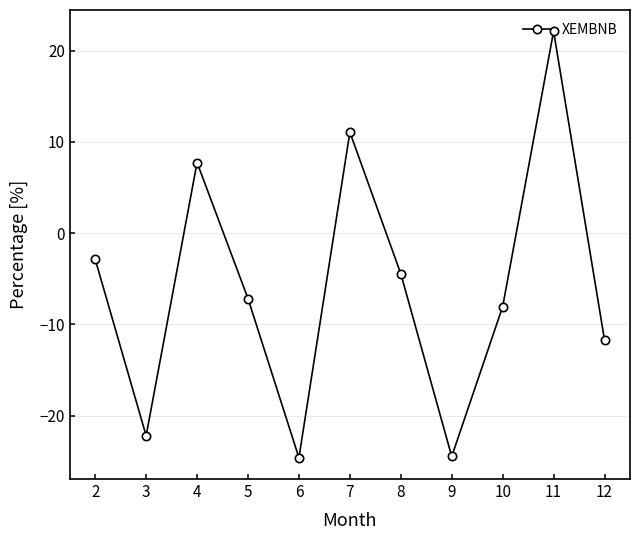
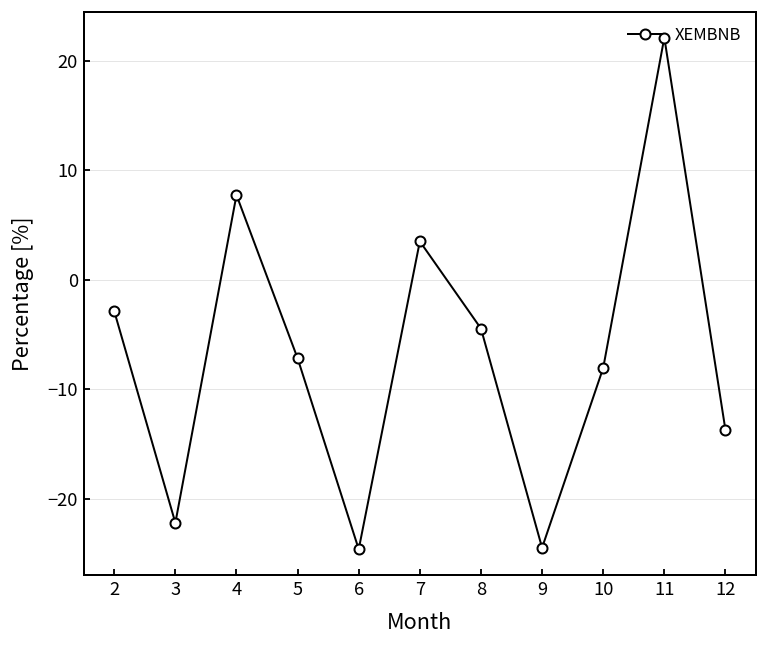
7: 11 -> 3
12: -12 -> -14
